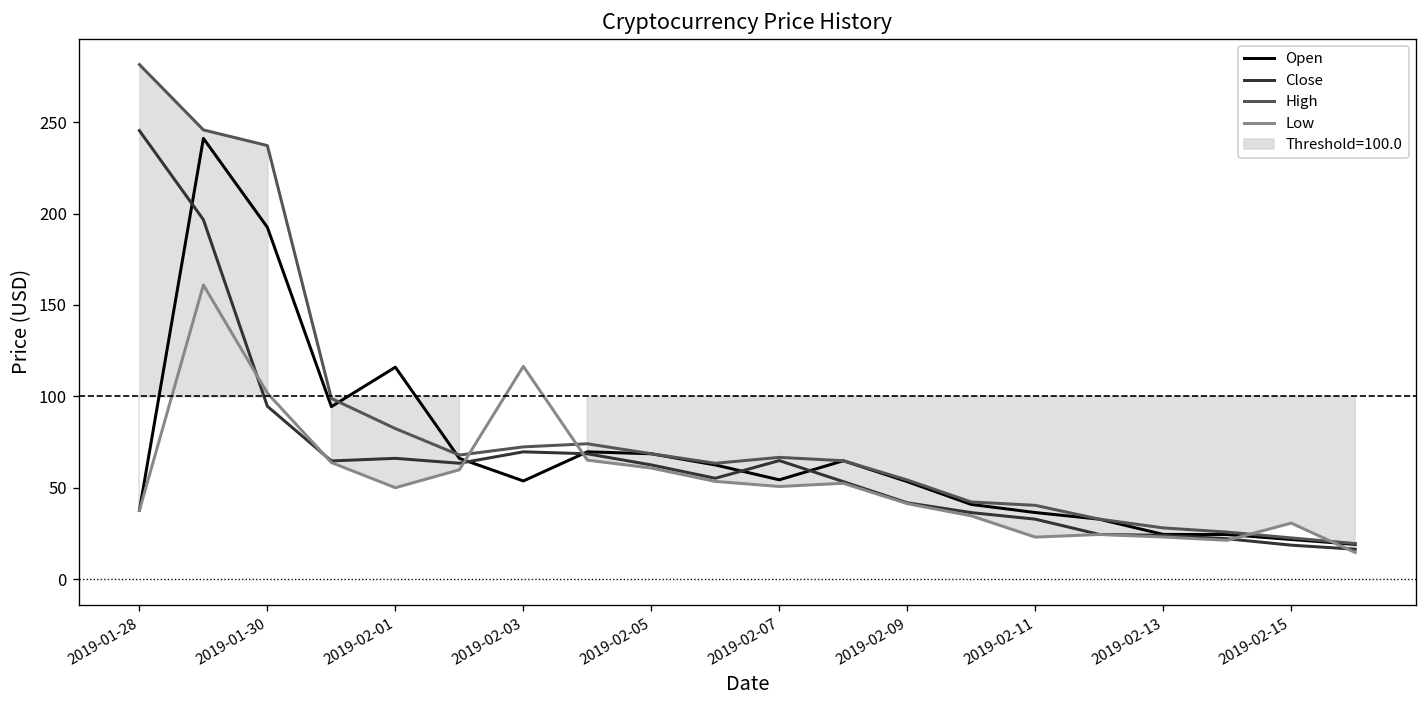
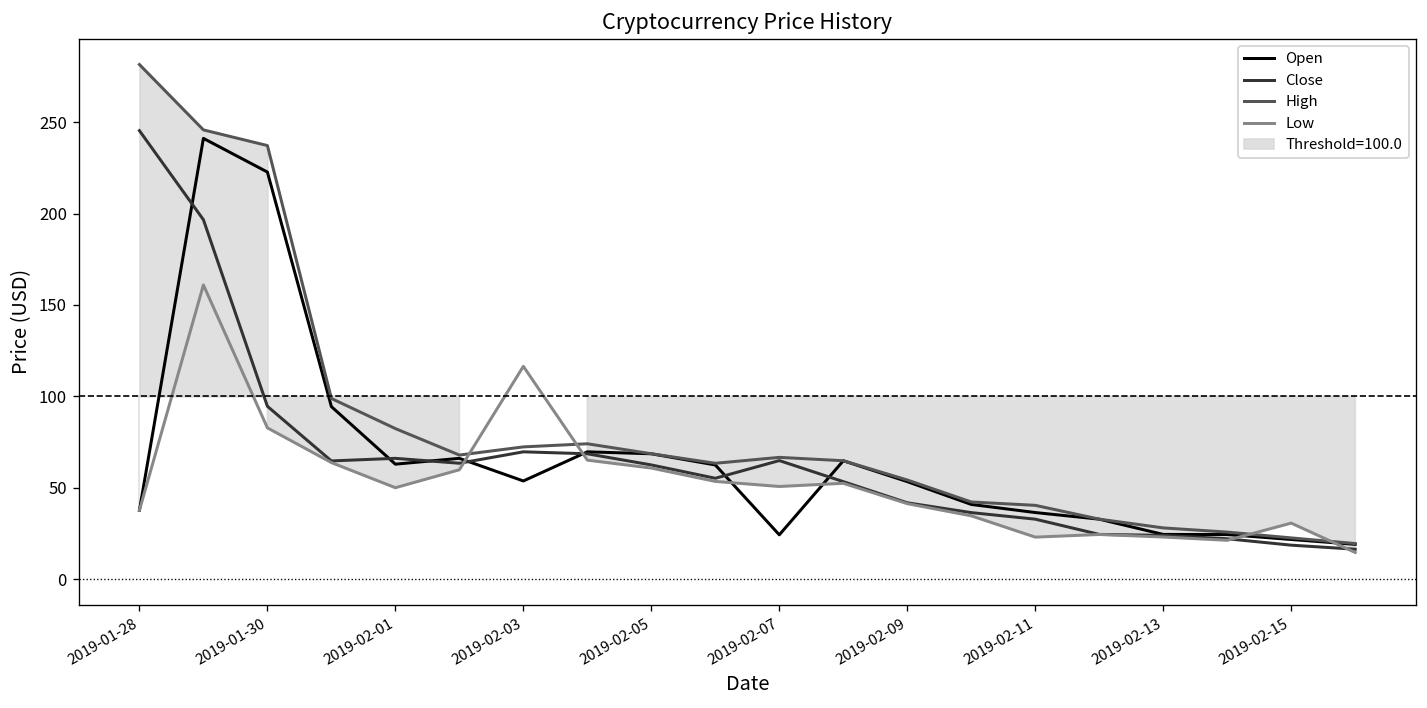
Open, 2019-01-30: 192 -> 223
Low, 2019-01-30: 102 -> 83
Open, 2019-02-01: 116 -> 63
Open, 2019-02-07: 54 -> 24
